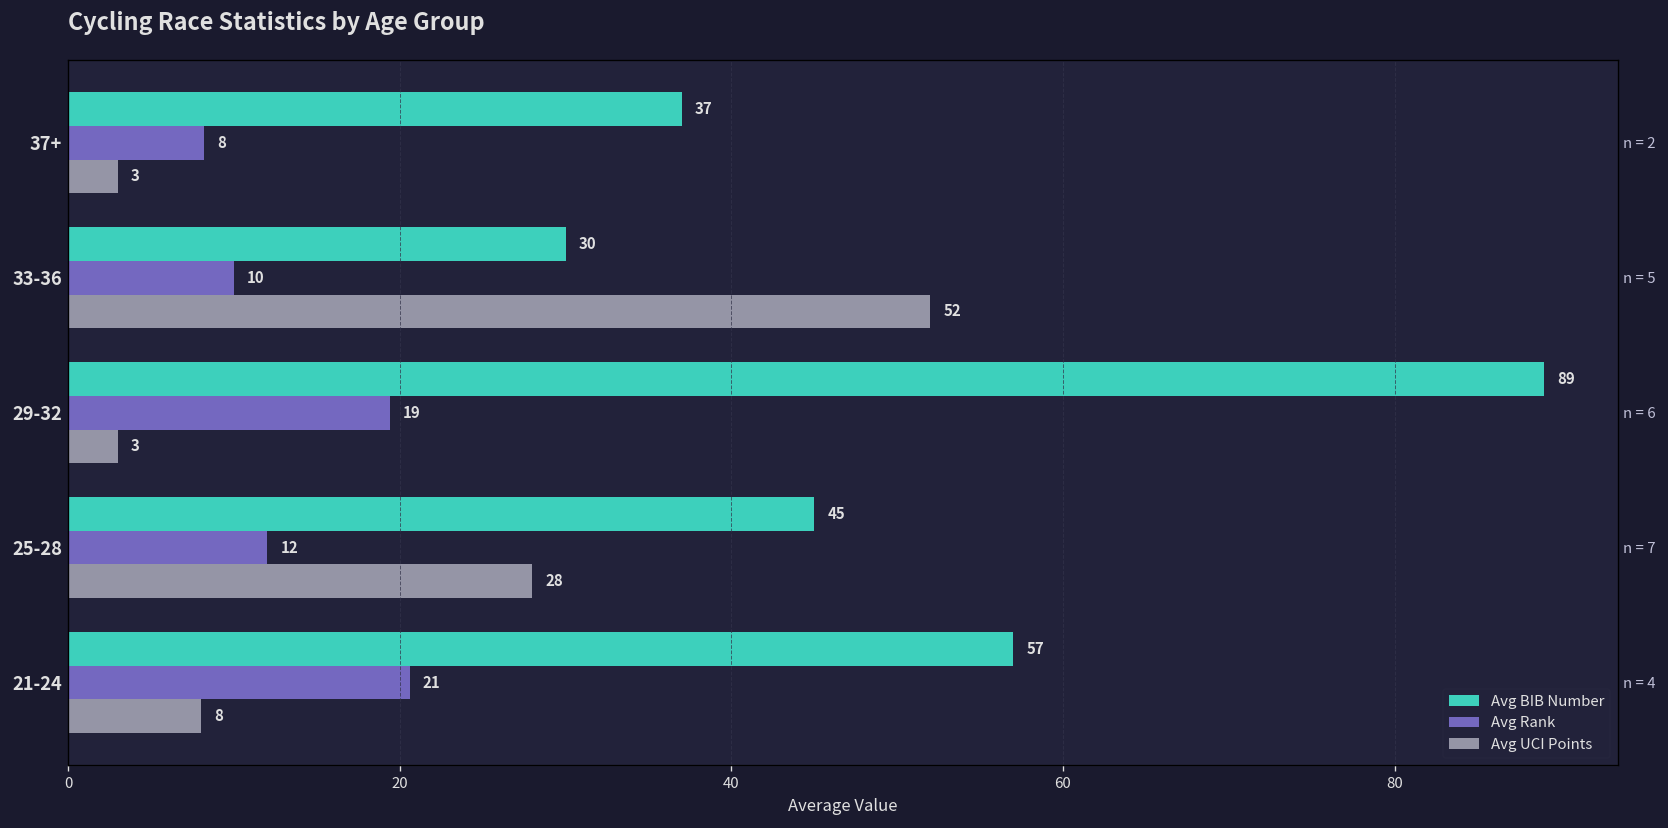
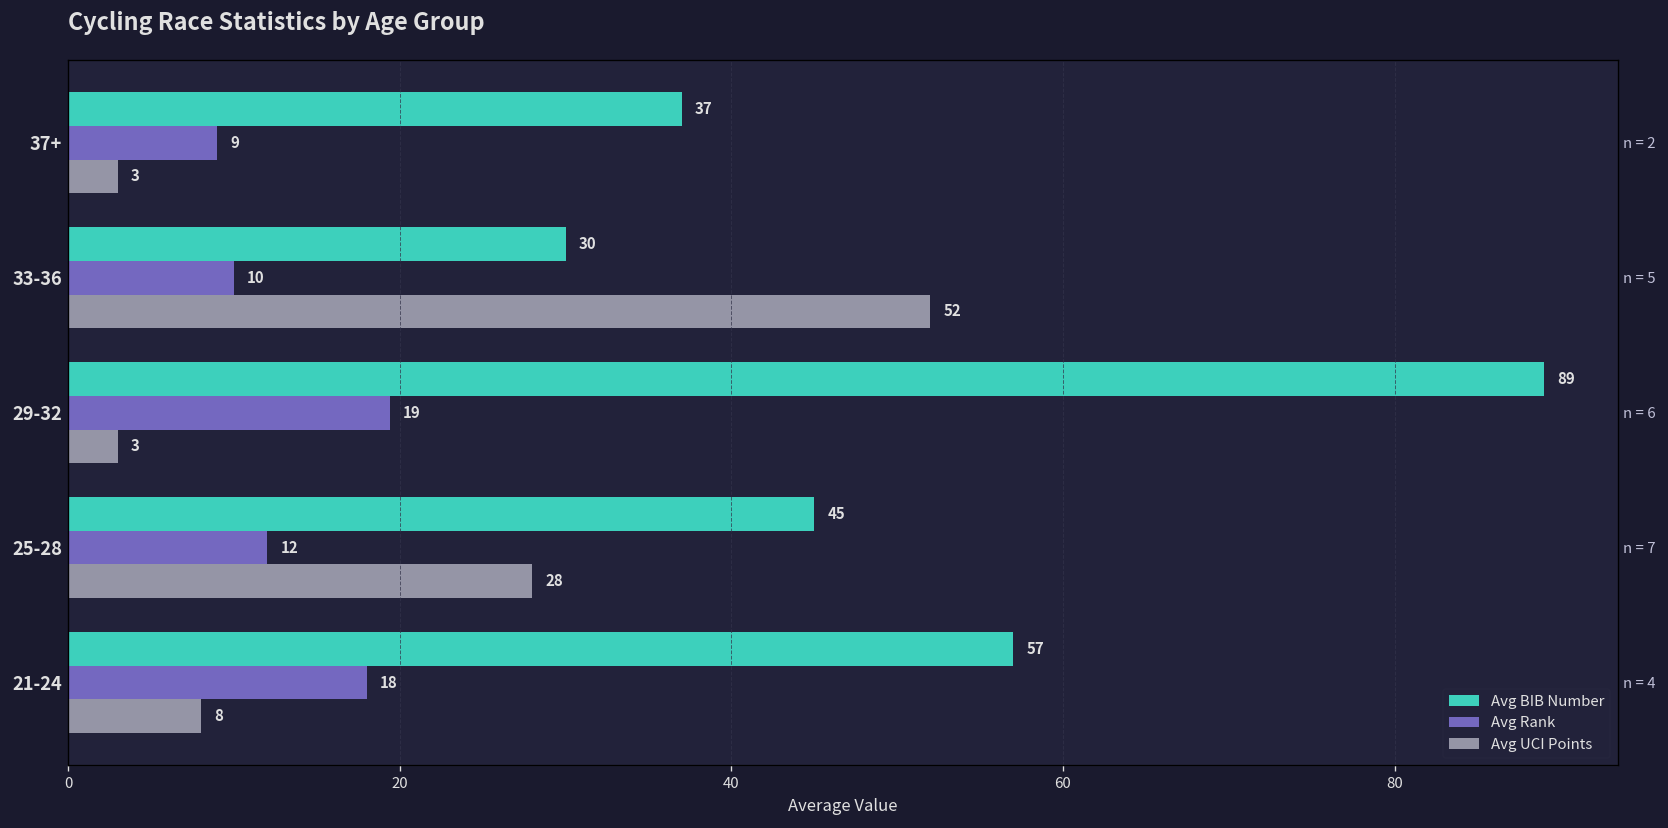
Avg Rank, 37+: 8 -> 9
Avg Rank, 21-24: 21 -> 18
